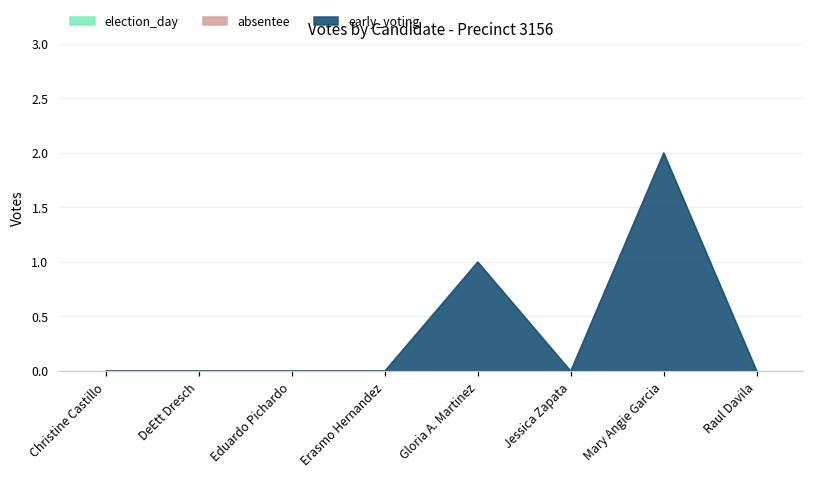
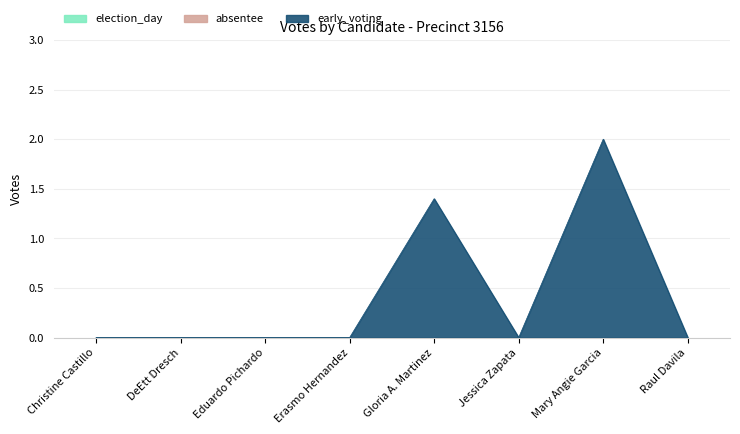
early_voting, Gloria A. Martinez: 1.0 -> 1.4
